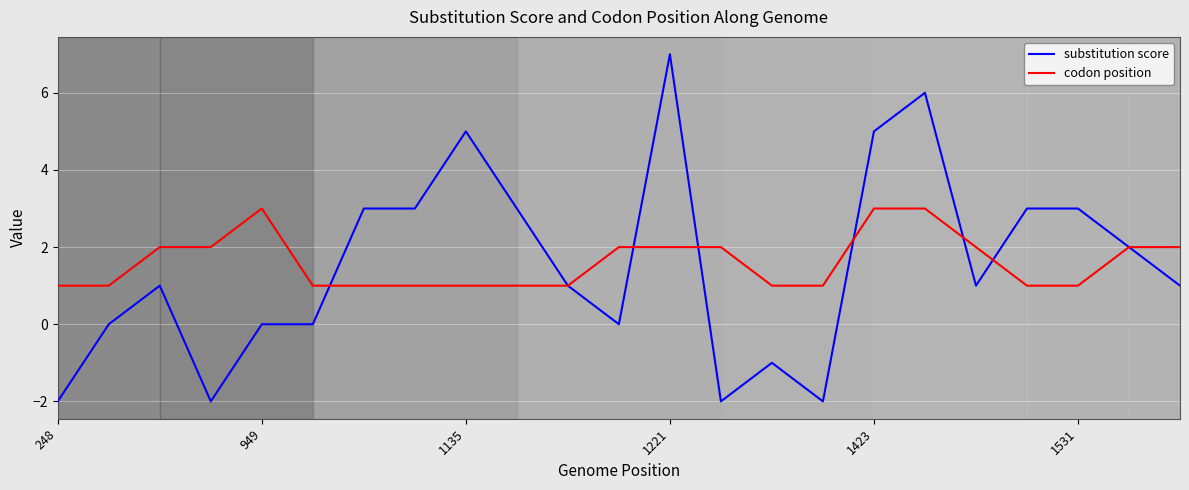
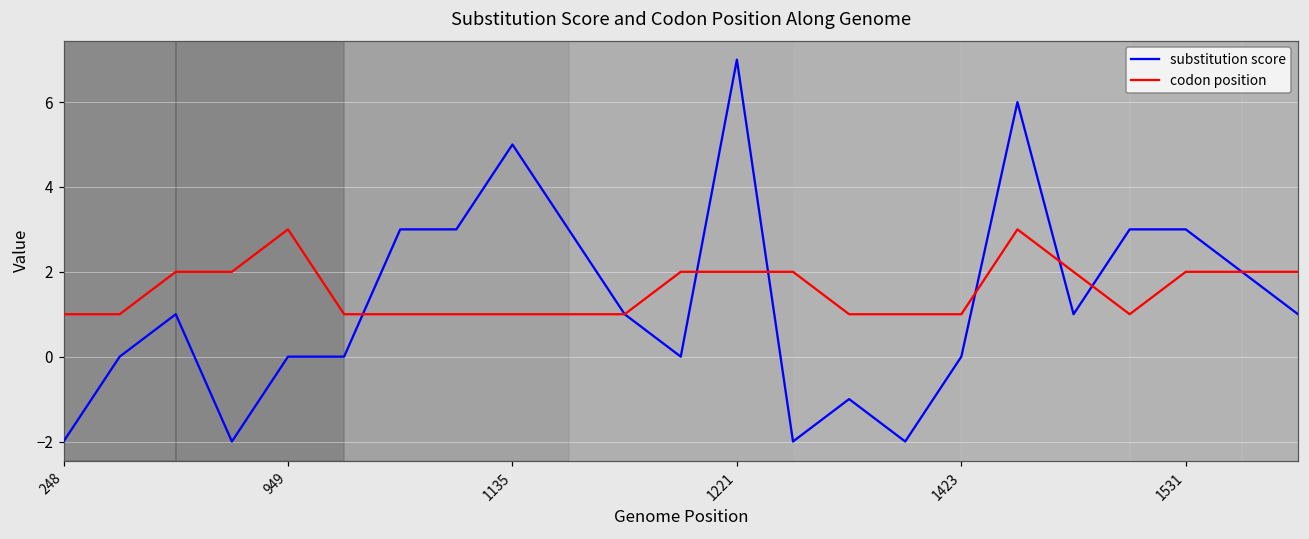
substitution score, 1423: 5 -> 0
codon position, 1423: 3 -> 1
codon position, 1531: 1 -> 2
